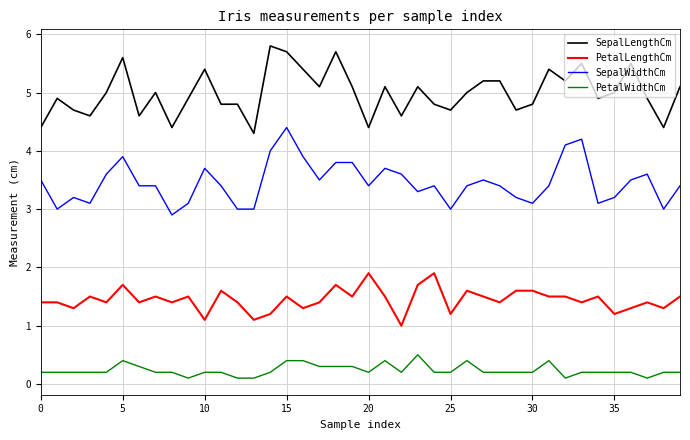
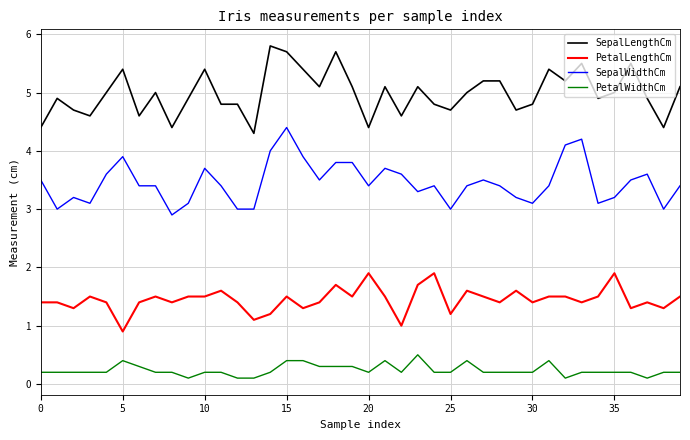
SepalLengthCm, 5: 5.6 -> 5.4
PetalLengthCm, 5: 1.7 -> 0.9
PetalLengthCm, 10: 1.1 -> 1.5
PetalLengthCm, 30: 1.6 -> 1.4
PetalLengthCm, 35: 1.2 -> 1.9
